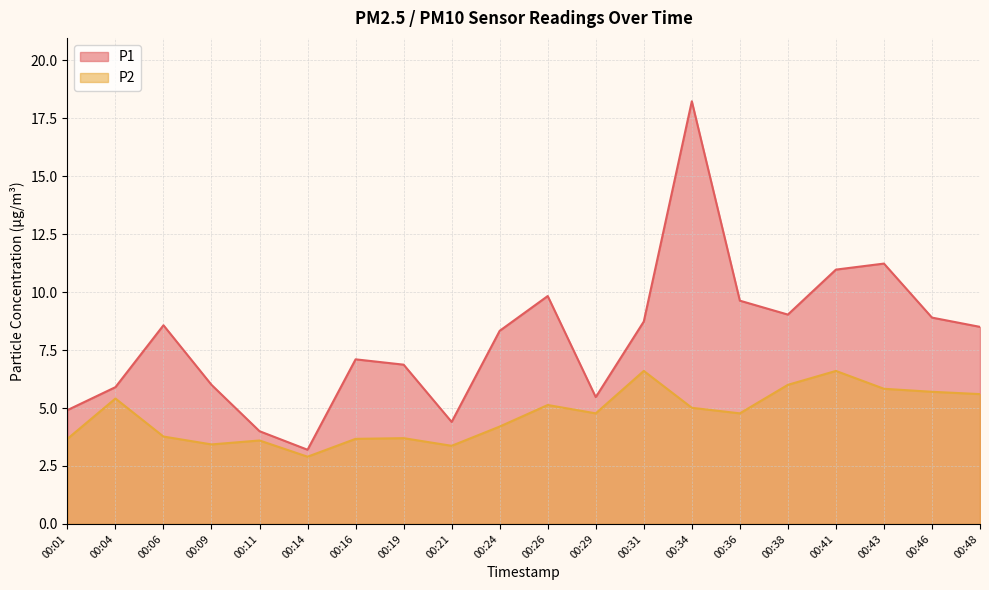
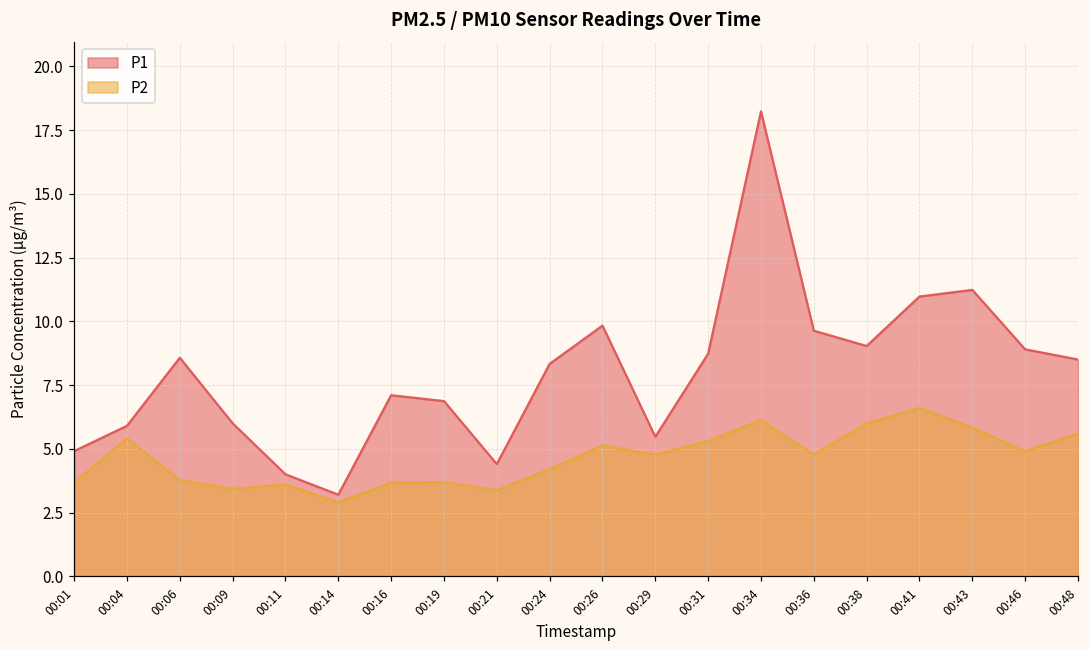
P2, 00:31: 6.6 -> 5.3
P2, 00:34: 5.0 -> 6.1
P2, 00:46: 5.7 -> 4.9
